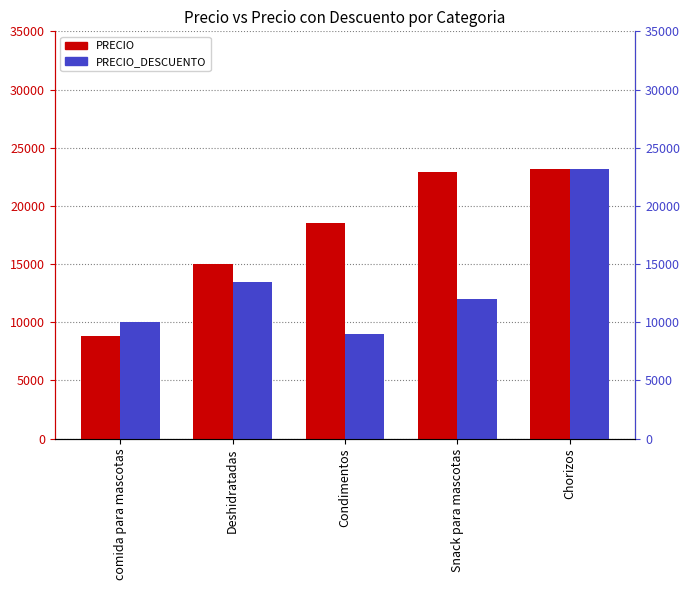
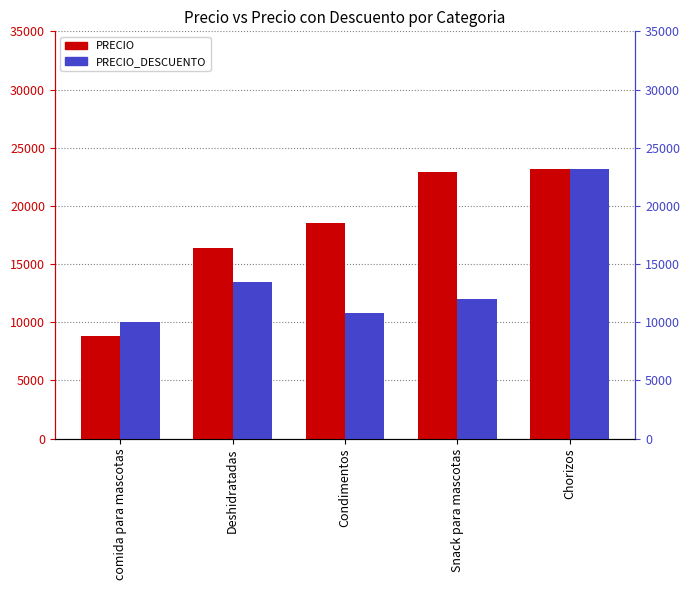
PRECIO, Deshidratadas: 15000 -> 16400
PRECIO_DESCUENTO, Condimentos: 9000 -> 10800
